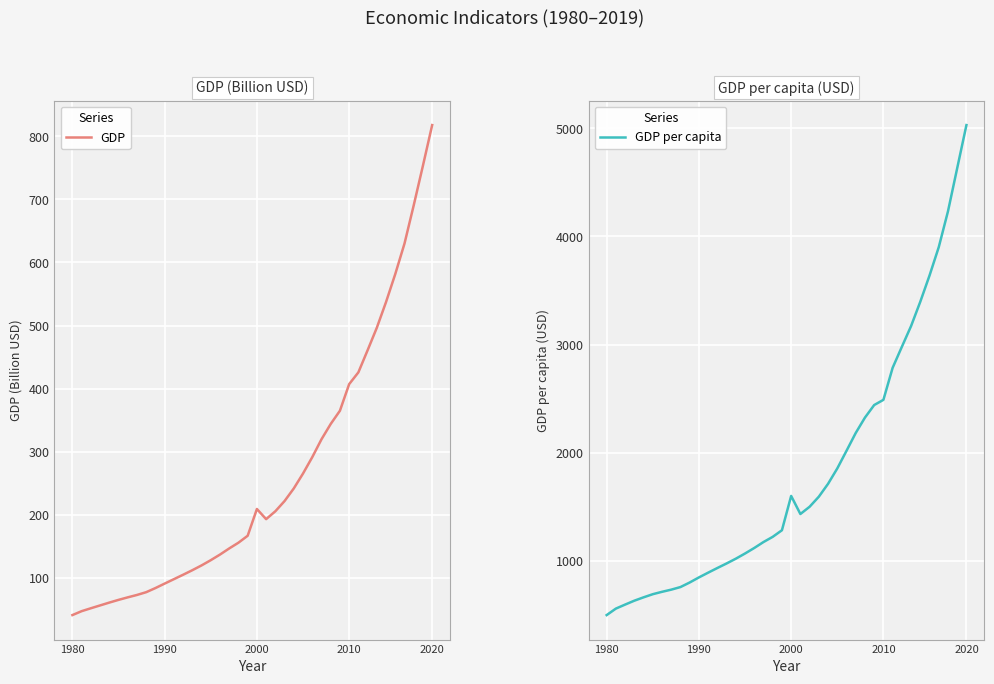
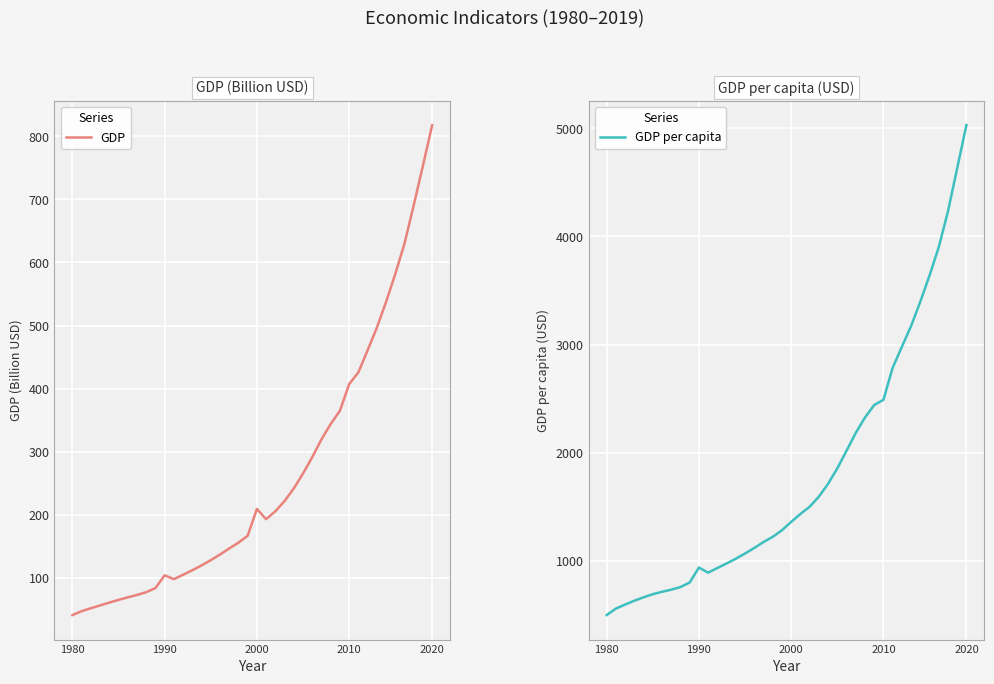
GDP (Billion USD), 1990: 90 -> 100
GDP per capita (USD), 1990: 850 -> 940
GDP per capita (USD), 2000: 1600 -> 1360
